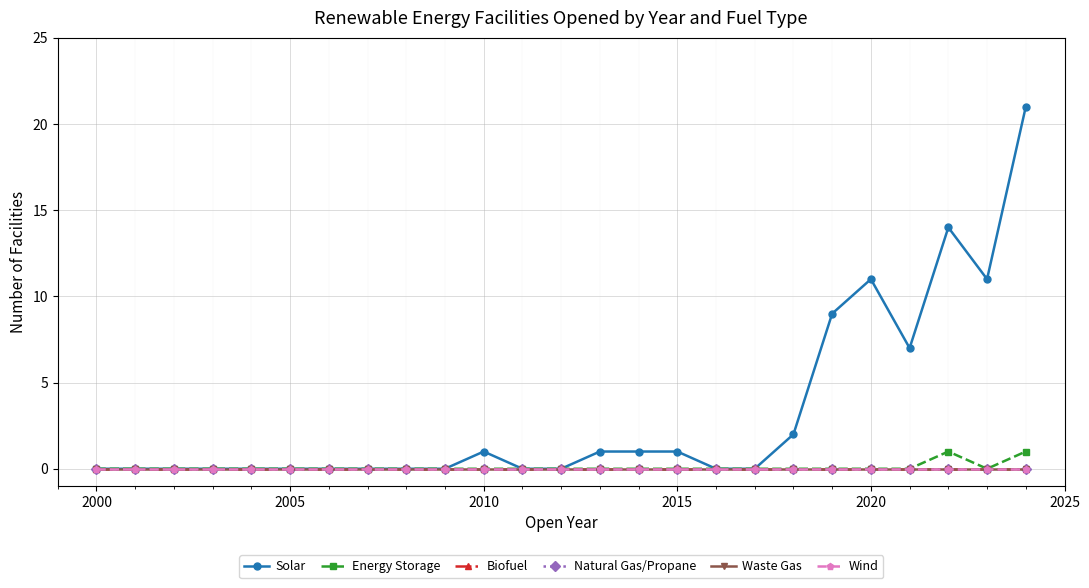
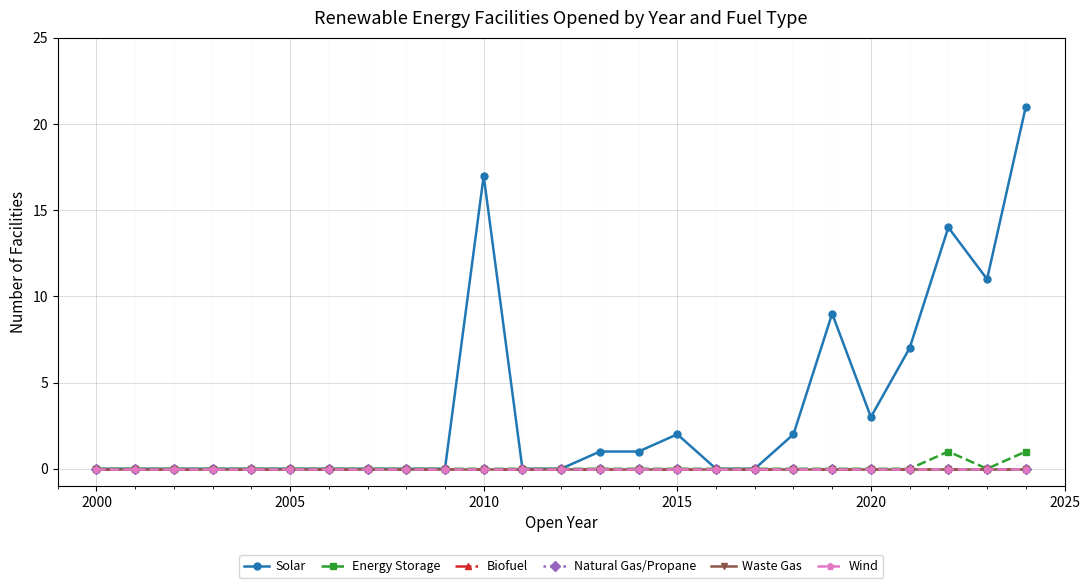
Solar, 2010: 1 -> 17
Solar, 2015: 1 -> 2
Solar, 2020: 11 -> 3
